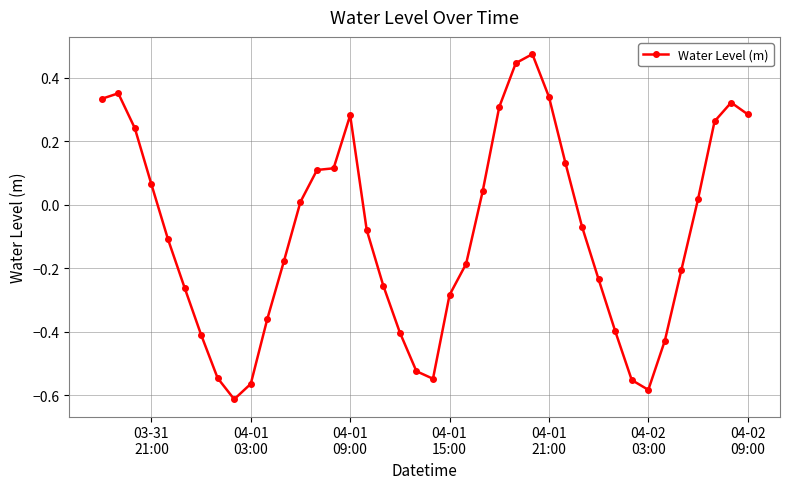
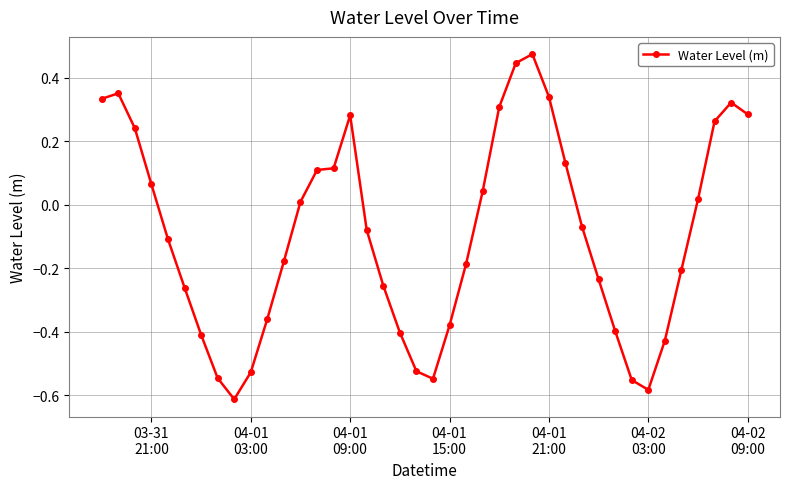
04-01 03:00: -0.56 -> -0.53
04-01 15:00: -0.28 -> -0.38
